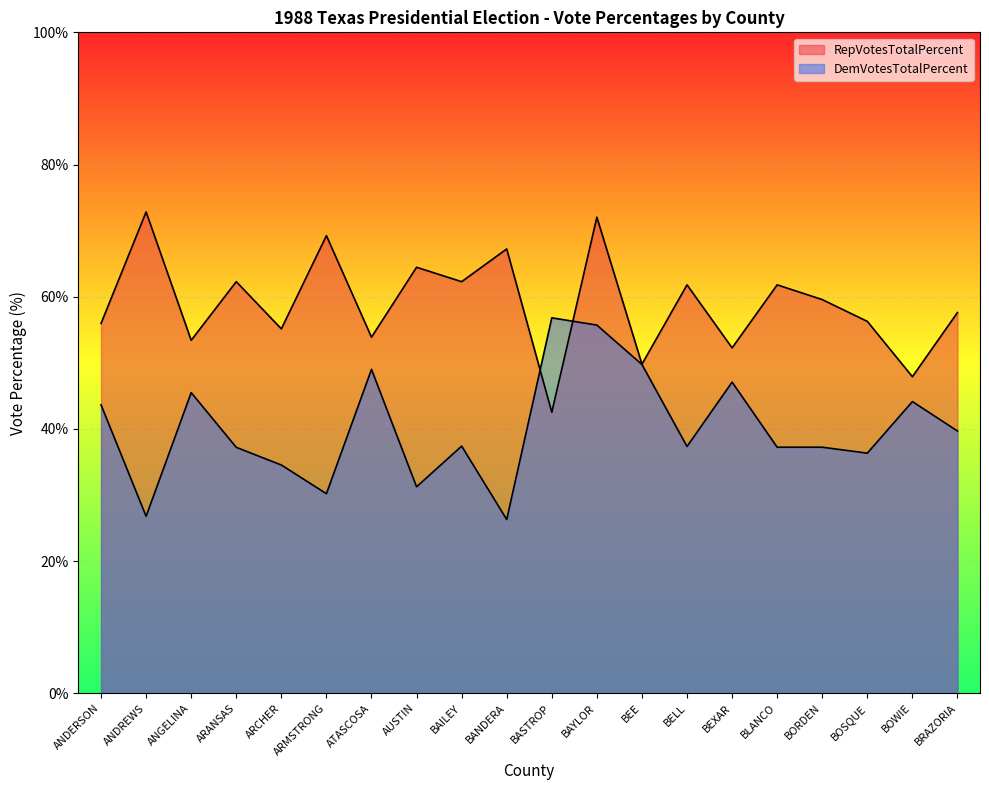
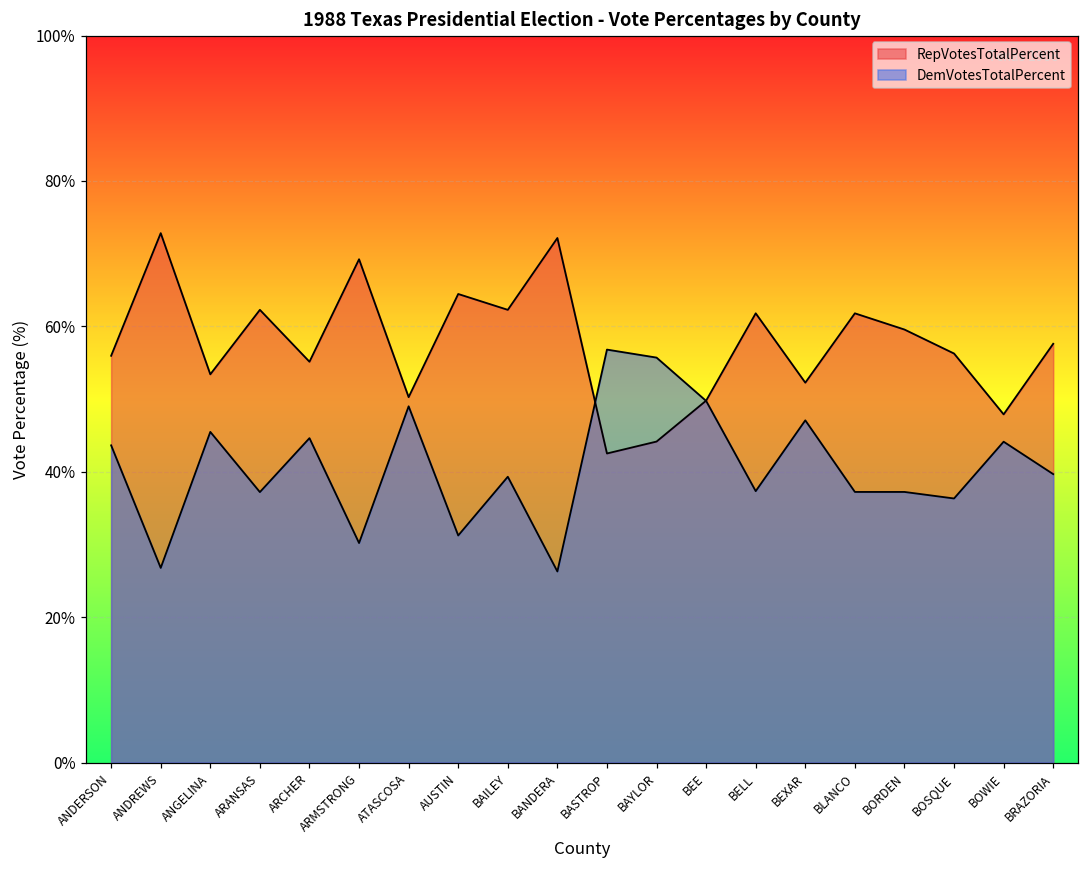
DemVotesTotalPercent, ARCHER: 35% -> 45%
RepVotesTotalPercent, ATASCOSA: 54% -> 50%
DemVotesTotalPercent, BAILEY: 37% -> 39%
RepVotesTotalPercent, BANDERA: 67% -> 72%
RepVotesTotalPercent, BAYLOR: 72% -> 44%
